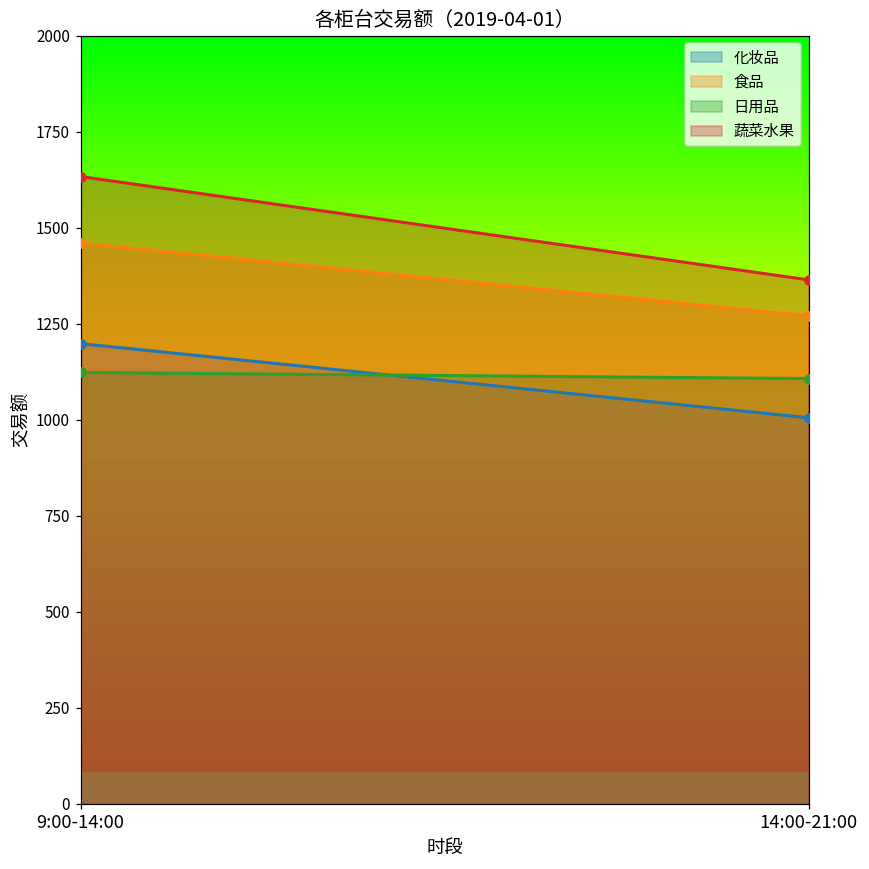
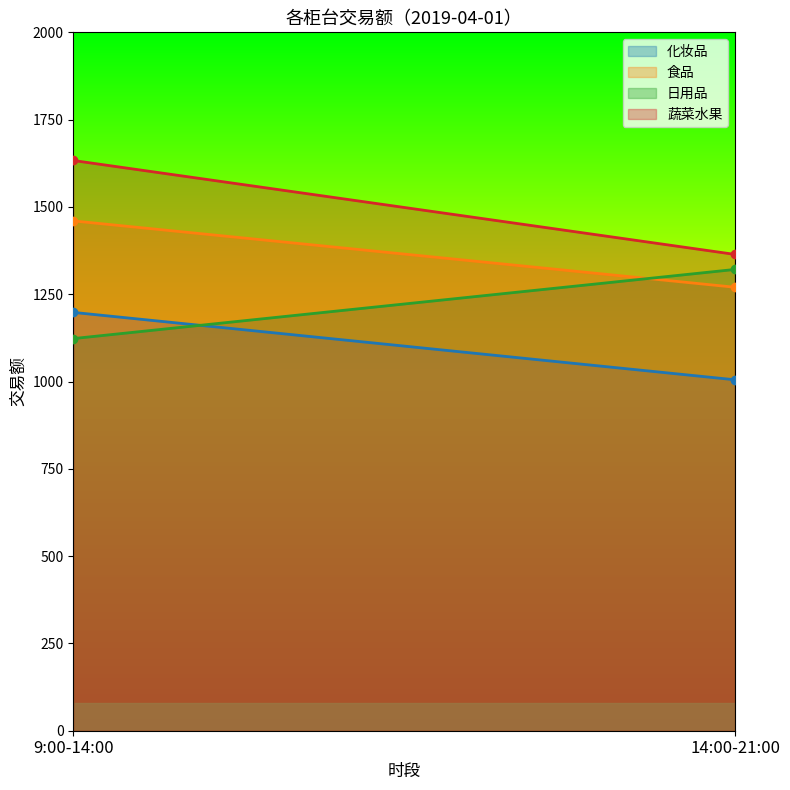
日用品, 14:00-21:00: 1110 -> 1320
